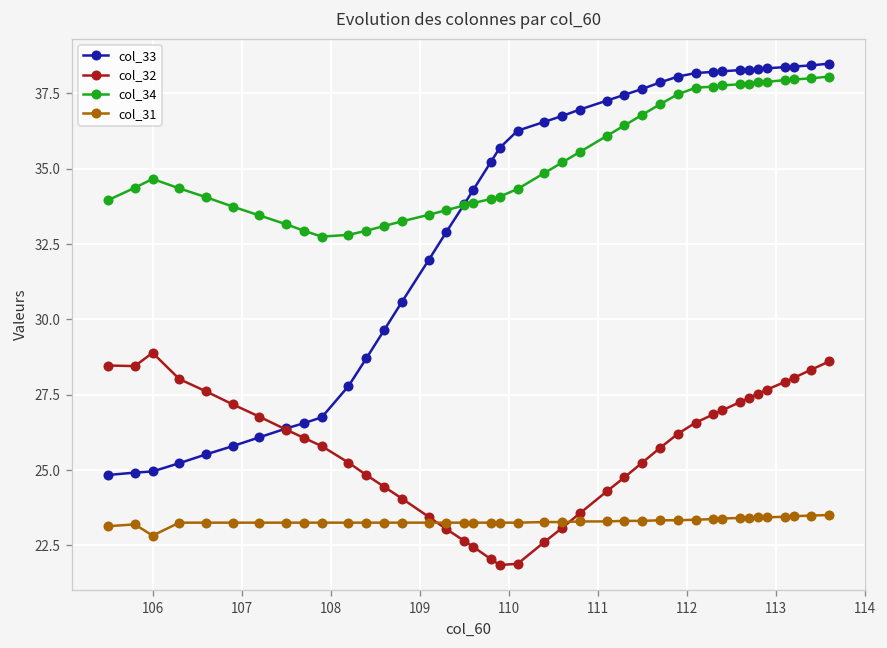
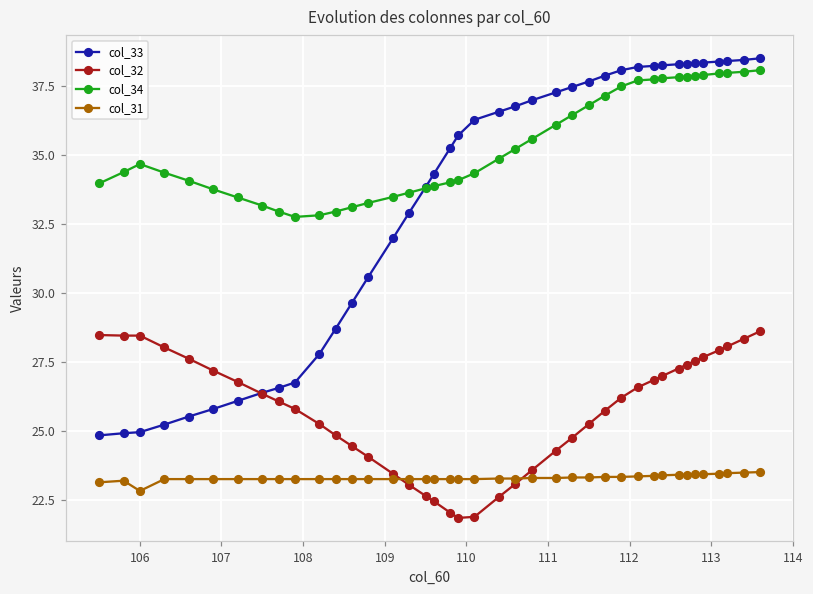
col_32, 106: 28.9 -> 28.4
